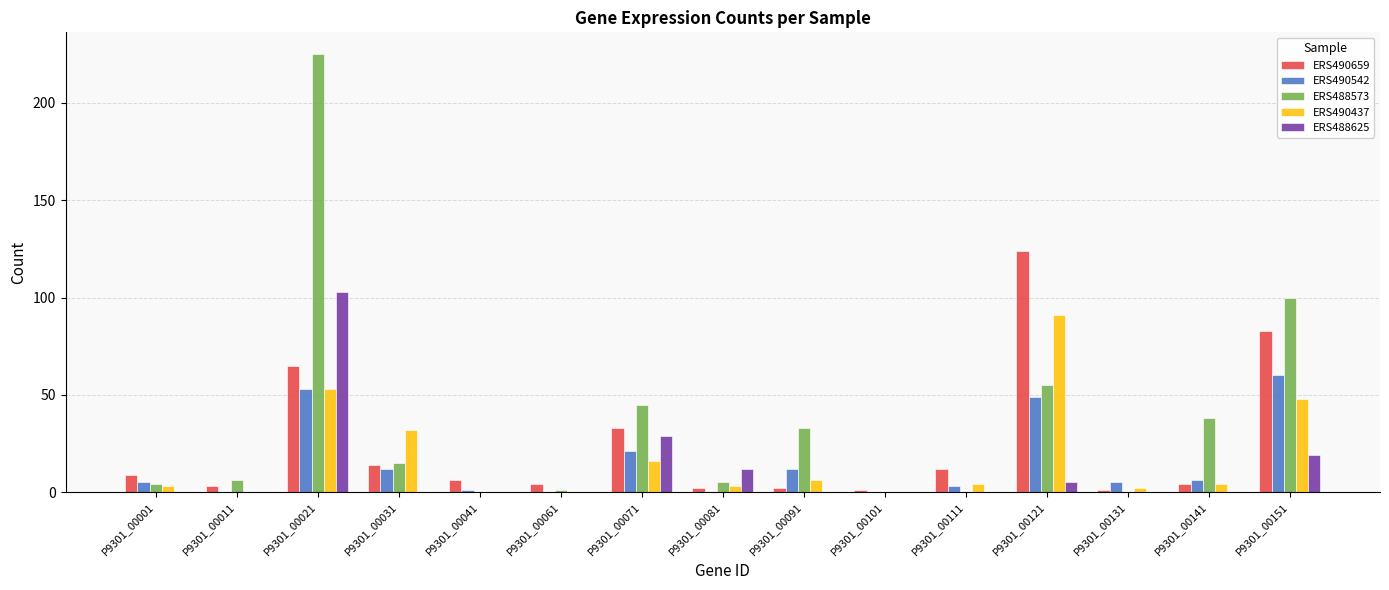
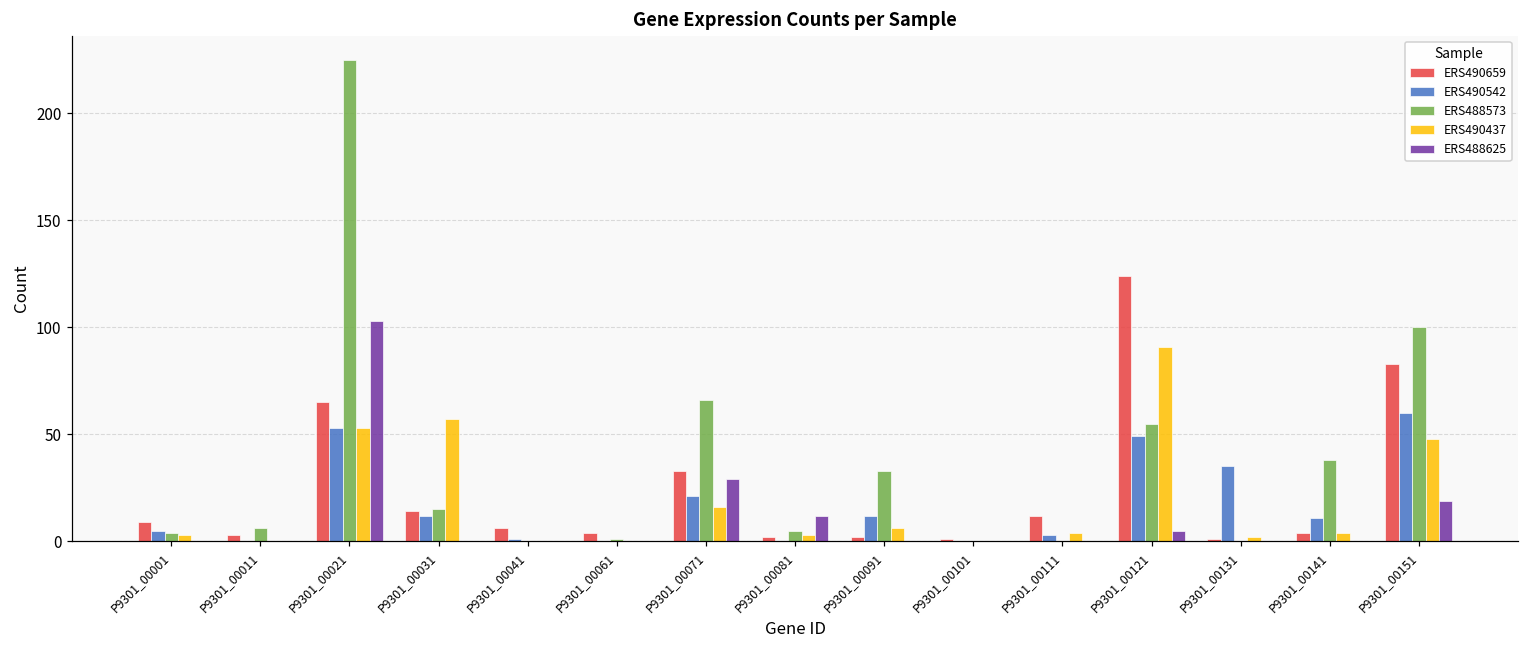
ERS490437, P9301_00031: 32 -> 57
ERS488573, P9301_00071: 45 -> 66
ERS490542, P9301_00131: 5 -> 35
ERS490542, P9301_00141: 6 -> 11
